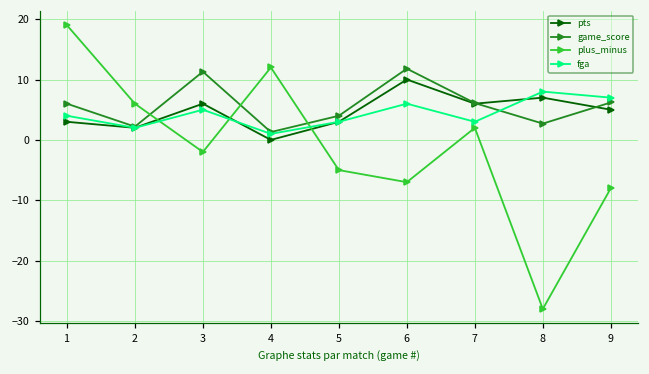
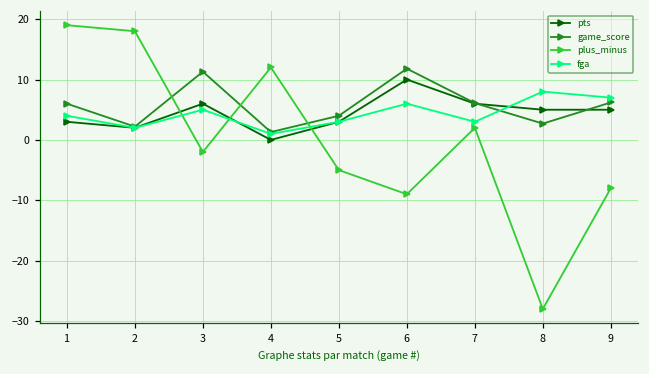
plus_minus, 2: 6 -> 18
plus_minus, 6: -7 -> -9
pts, 8: 7 -> 5
